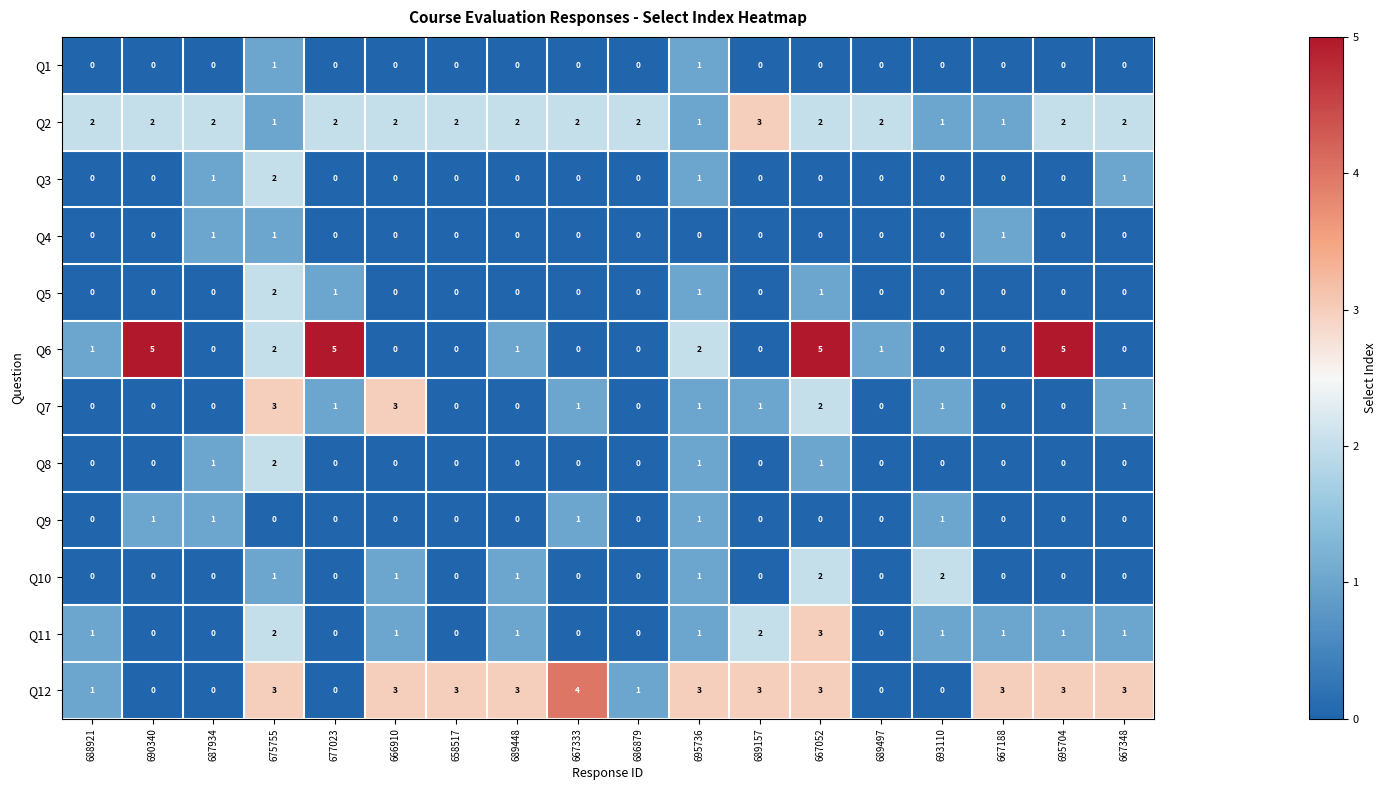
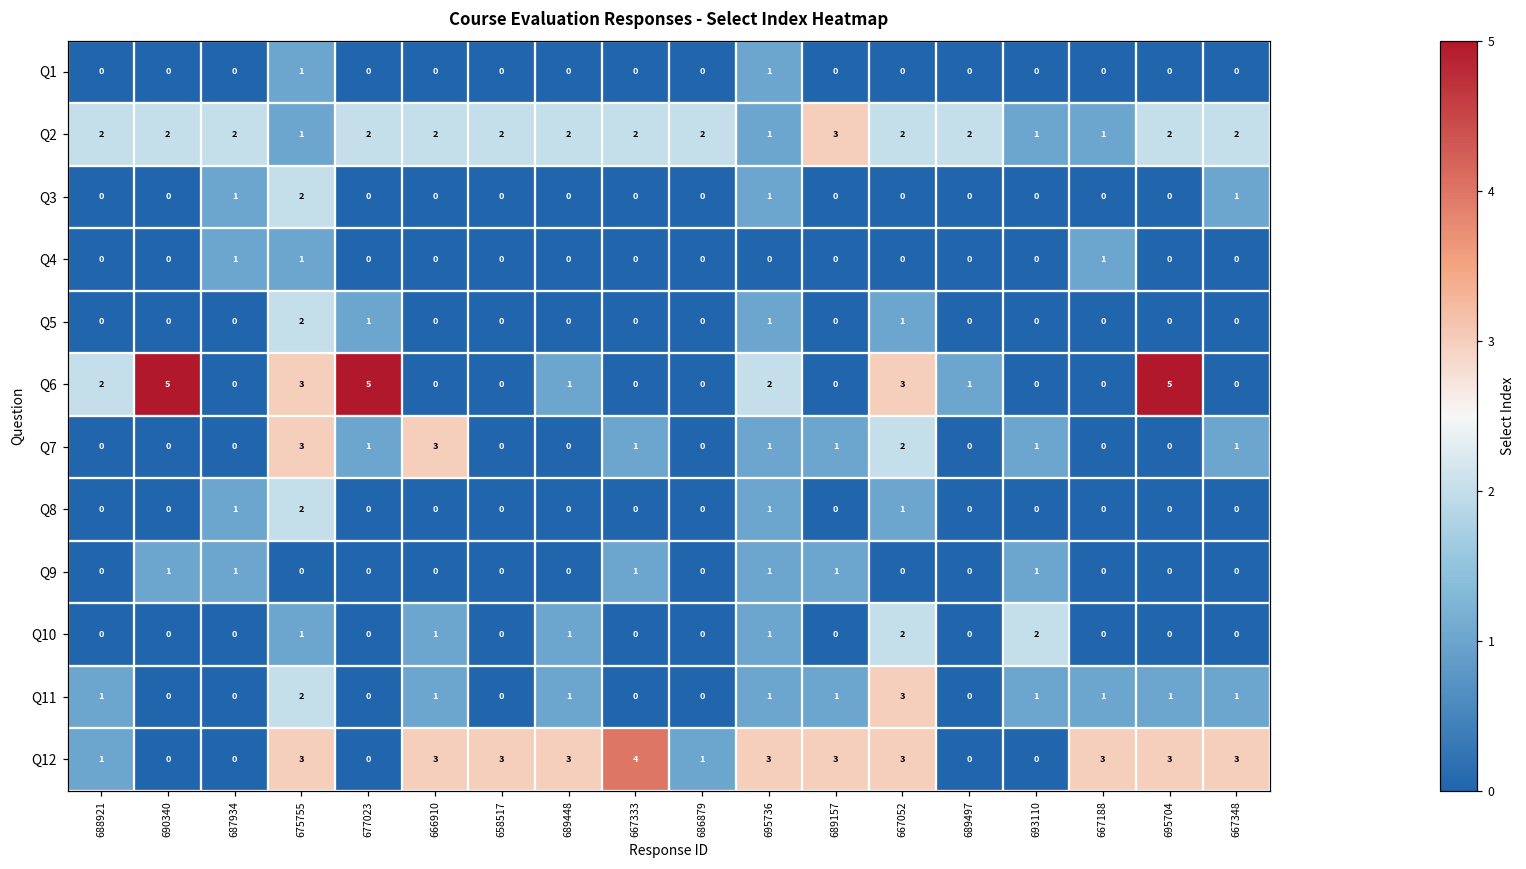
Q6, 688921: 1 -> 2
Q6, 675755: 2 -> 3
Q6, 667052: 5 -> 3
Q9, 689157: 0 -> 1
Q11, 689157: 2 -> 1
